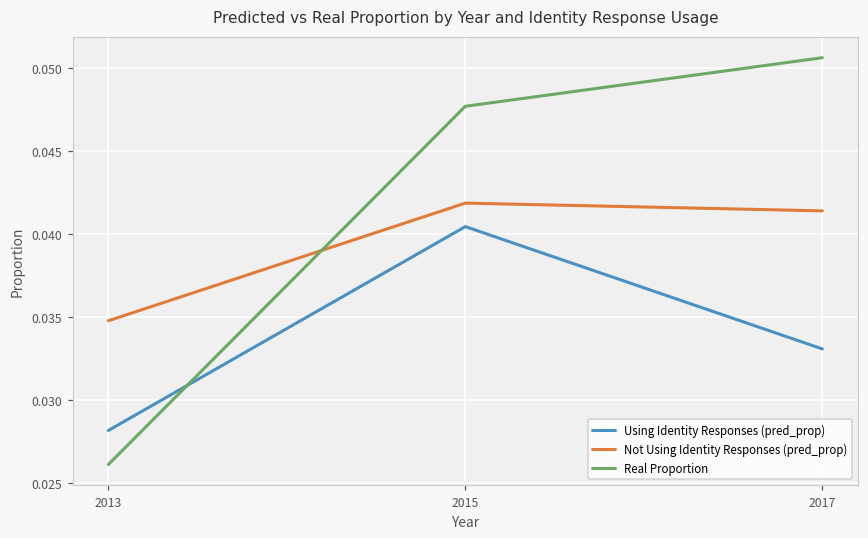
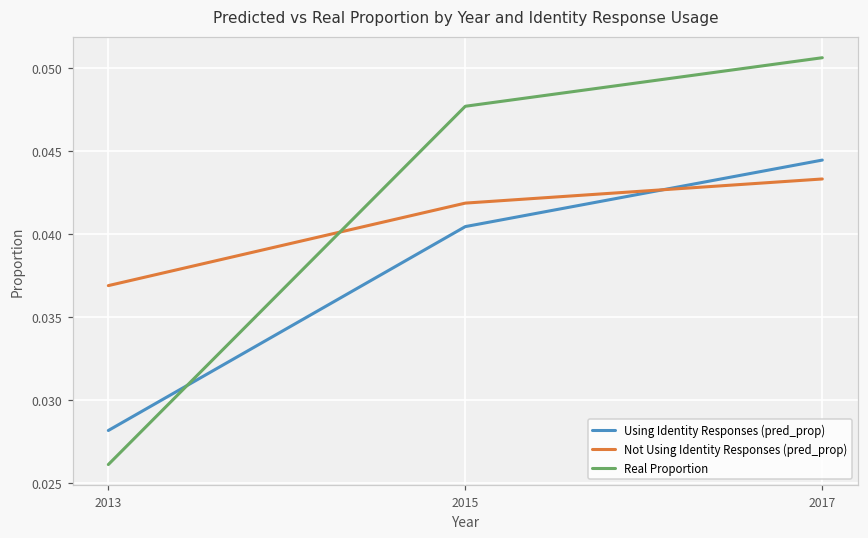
Not Using Identity Responses (pred_prop), 2013: 0.0348 -> 0.0369
Using Identity Responses (pred_prop), 2017: 0.0331 -> 0.0445
Not Using Identity Responses (pred_prop), 2017: 0.0414 -> 0.0433
